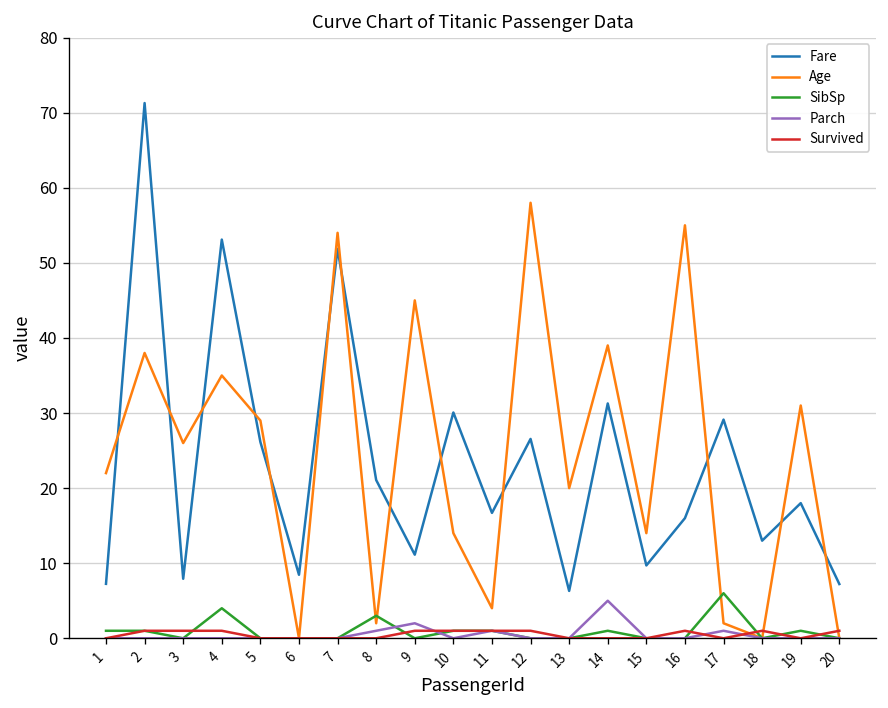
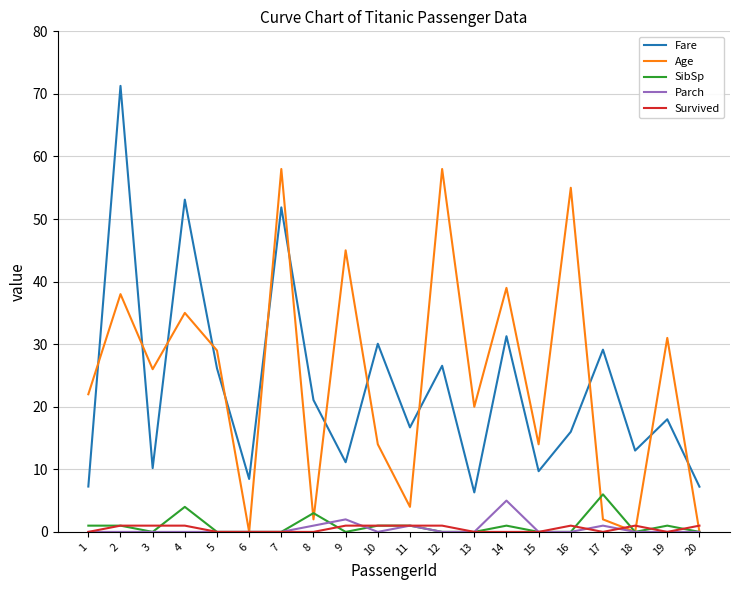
Fare, 3: 8 -> 10
Age, 7: 54 -> 58
